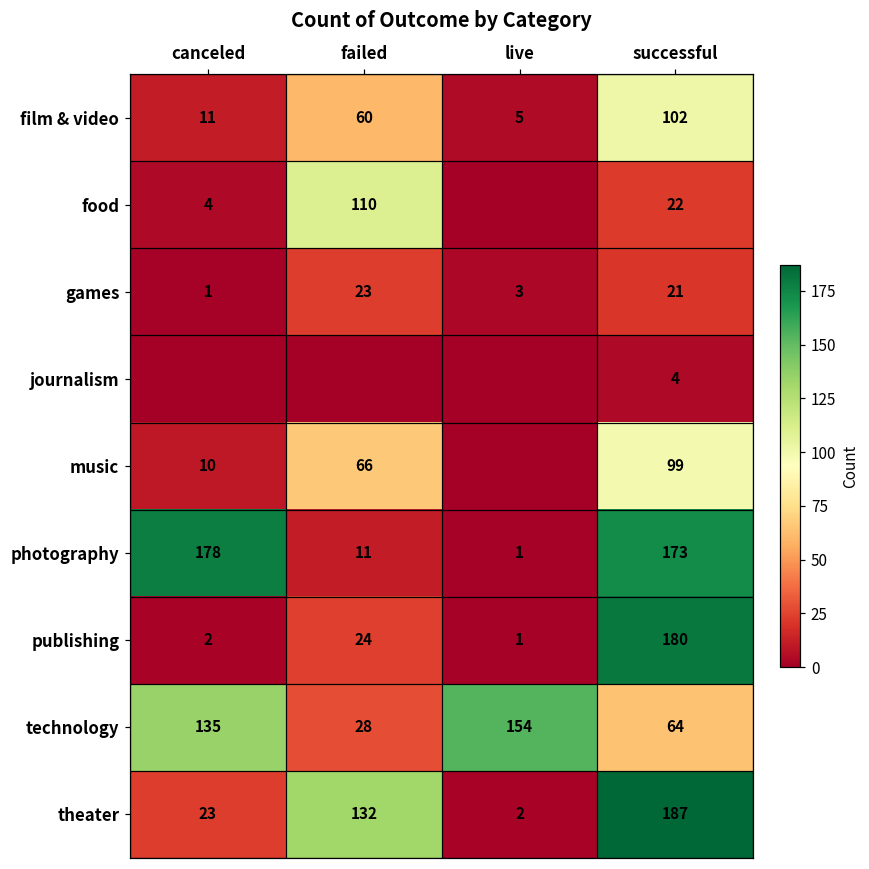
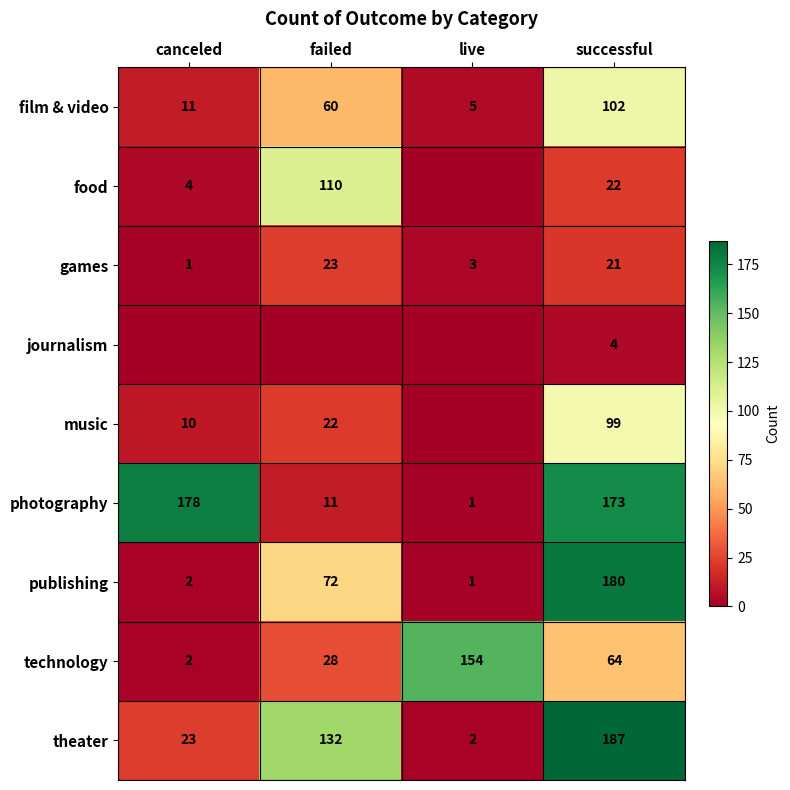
music, failed: 66 -> 22
publishing, failed: 24 -> 72
technology, canceled: 135 -> 2
